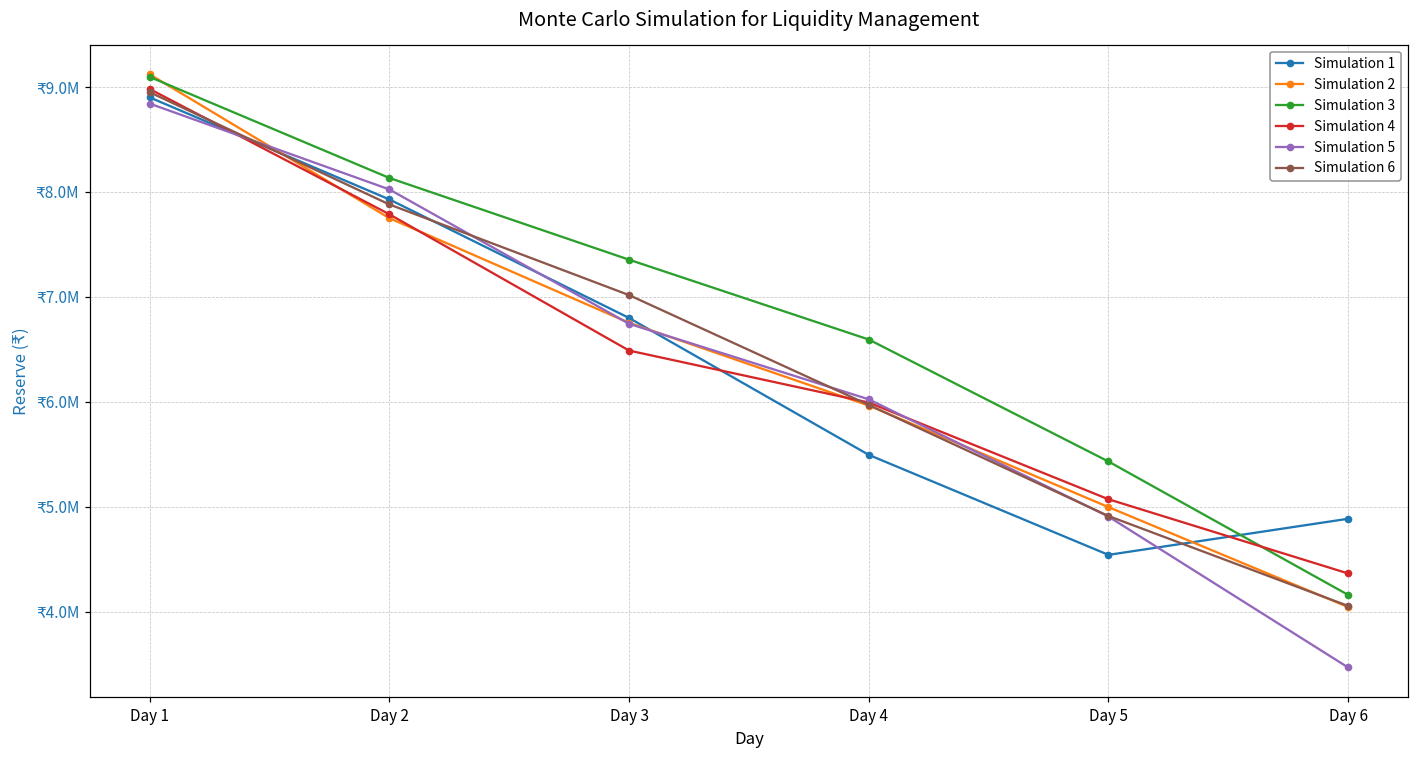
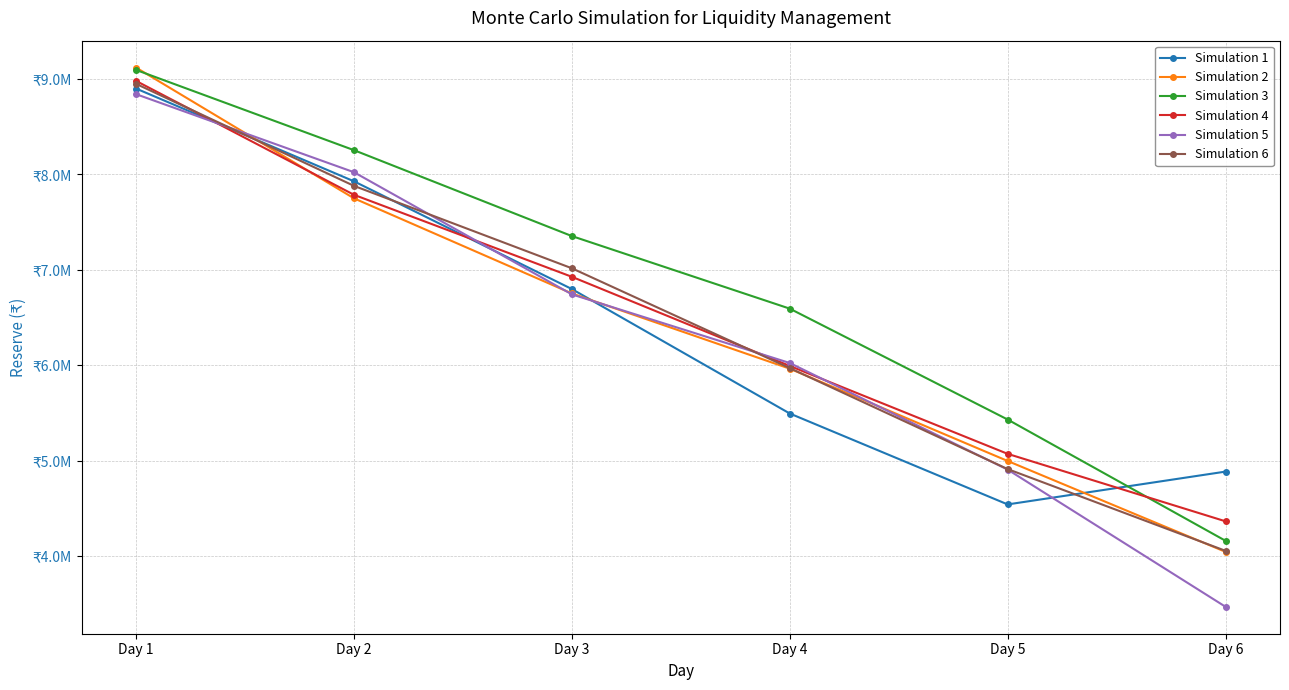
Simulation 3, Day 2: ₹8100000 -> ₹8300000
Simulation 4, Day 3: ₹6500000 -> ₹6900000
